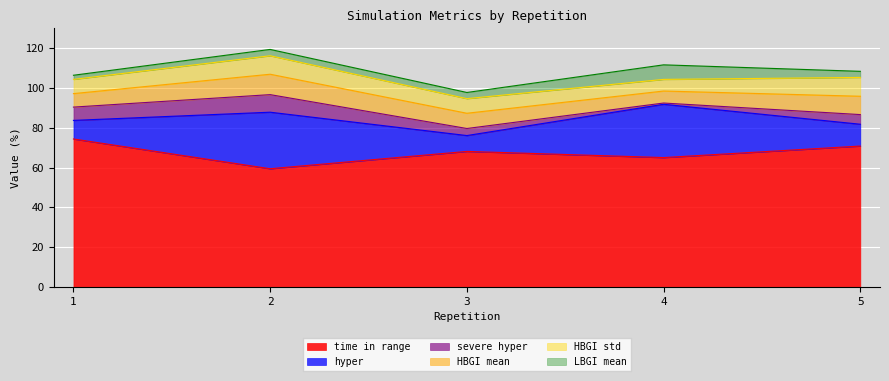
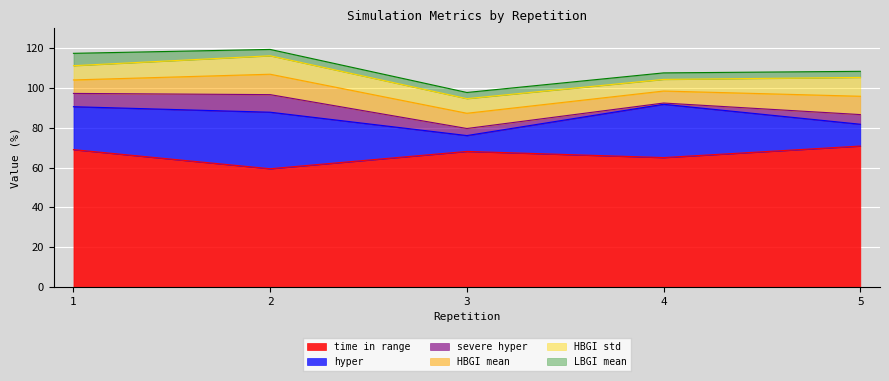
time in range, 1: 74 -> 69
hyper, 1: 9 -> 22
LBGI mean, 1: 2 -> 6
LBGI mean, 4: 7 -> 3
